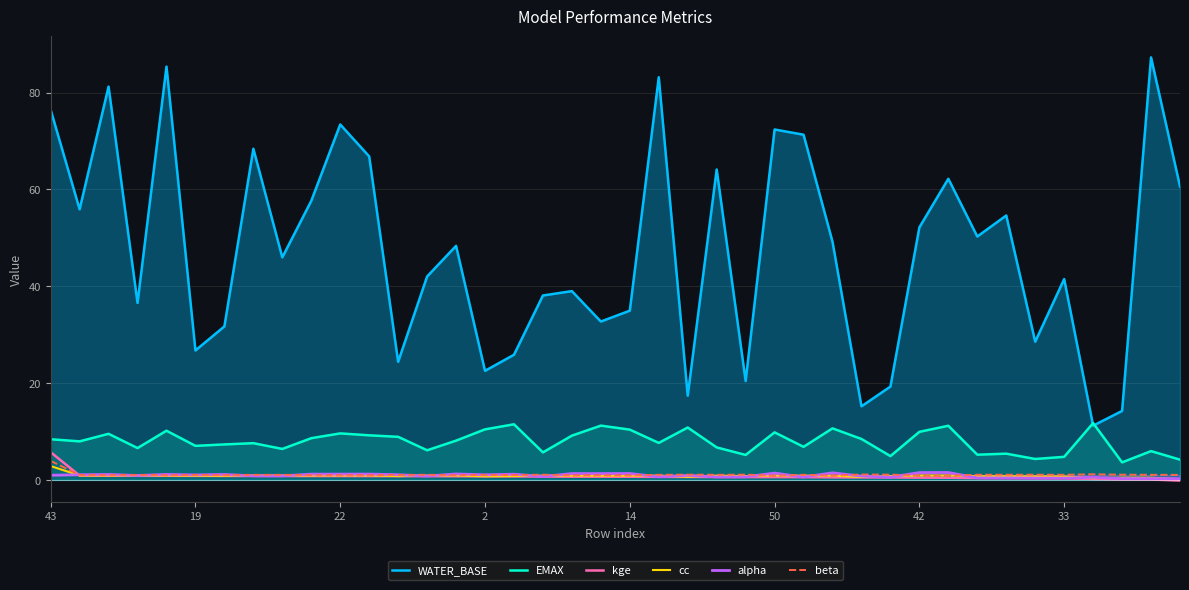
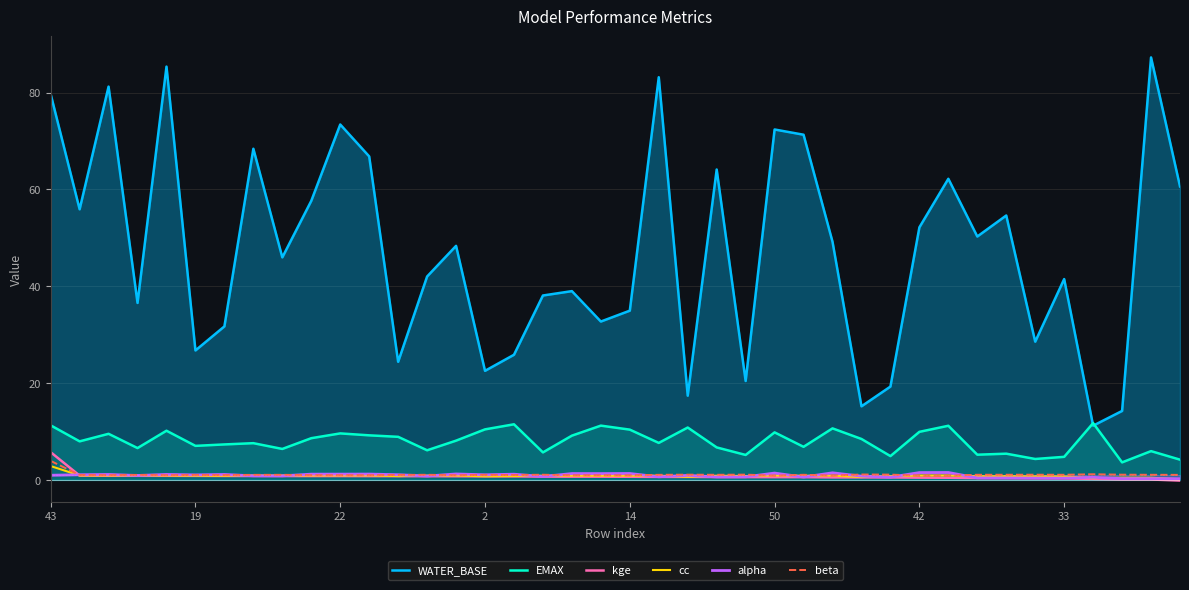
WATER_BASE, 43: 76 -> 80
EMAX, 43: 8 -> 11
